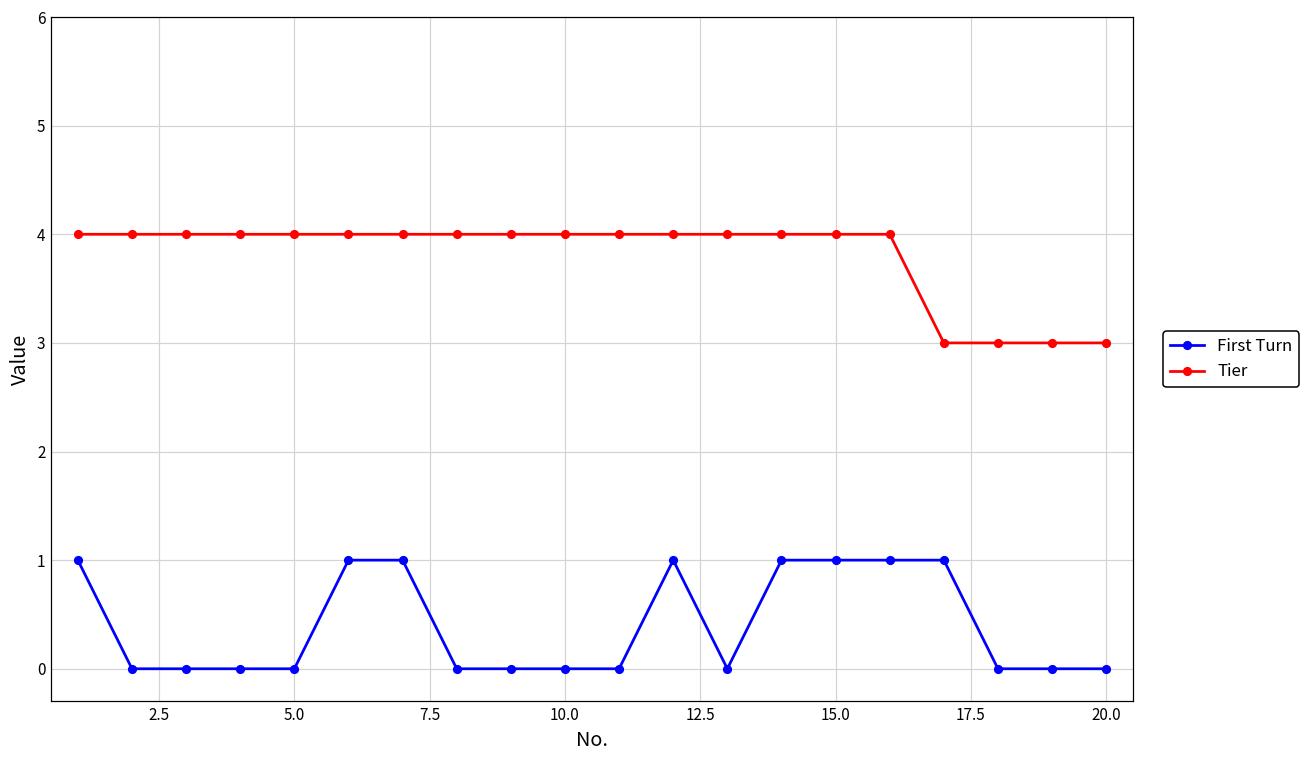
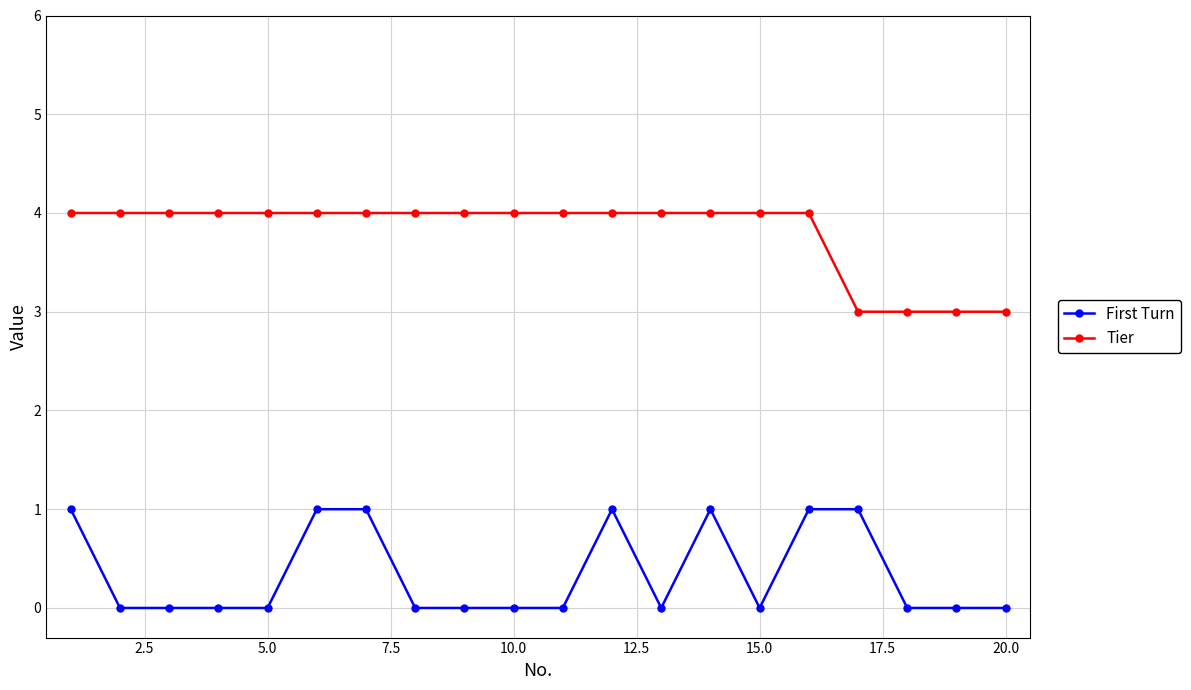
First Turn, 15.0: 1 -> 0
